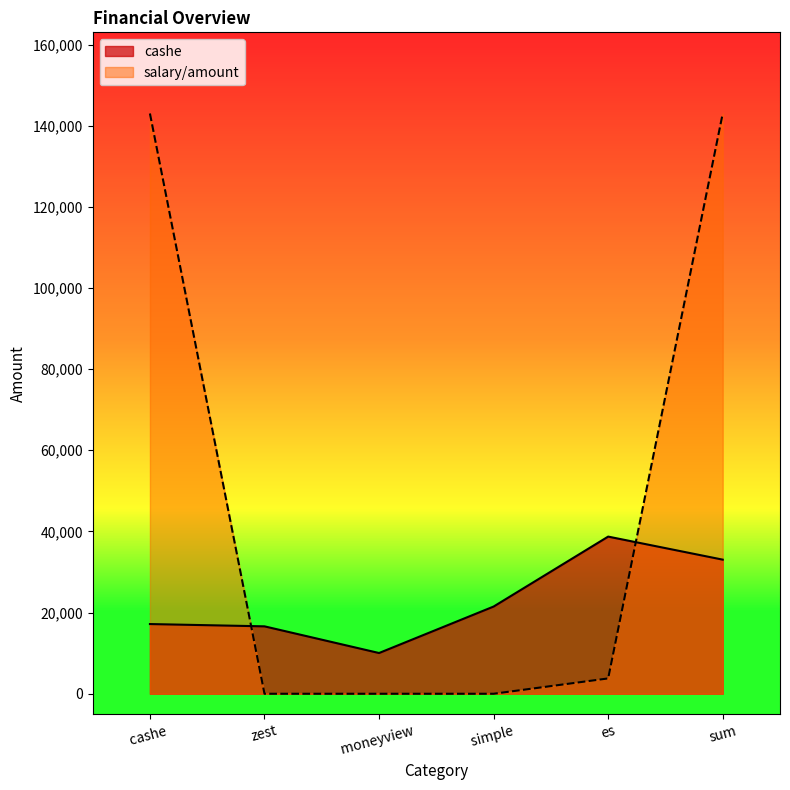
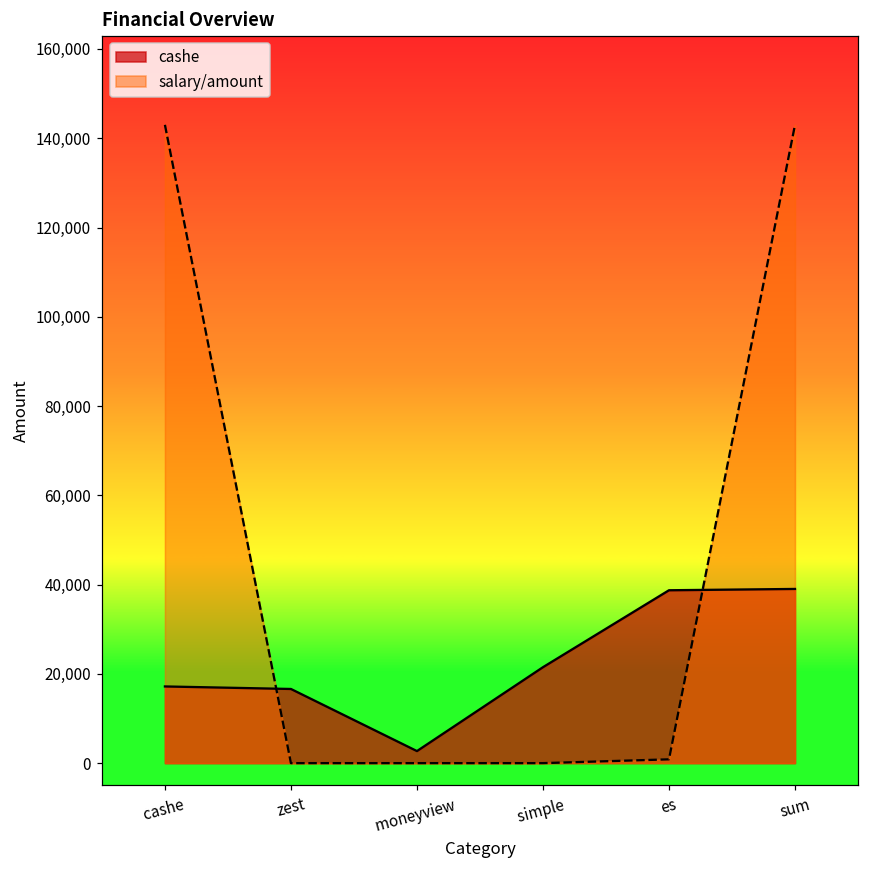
cashe, moneyview: 10,000 -> 3,000
salary/amount, es: 4,000 -> 1,000
cashe, sum: 33,000 -> 39,000
